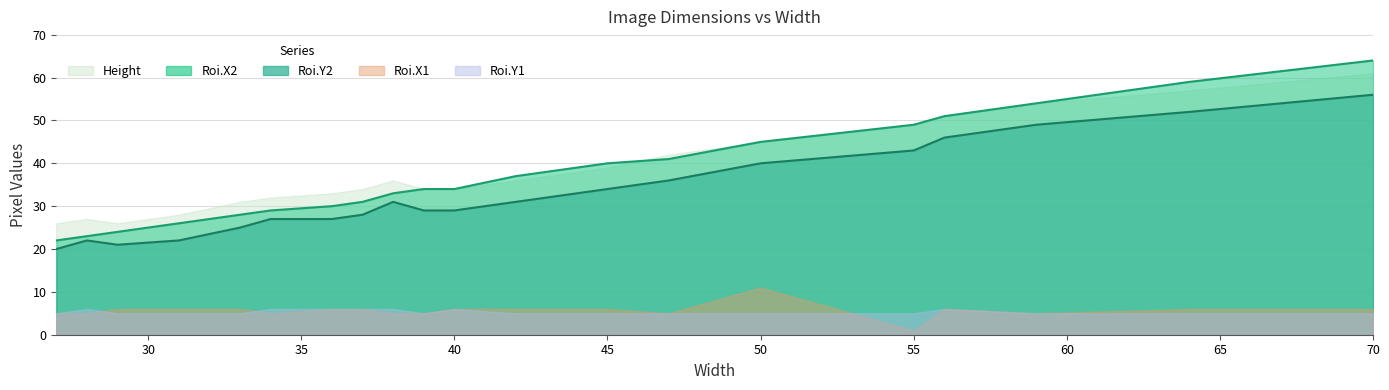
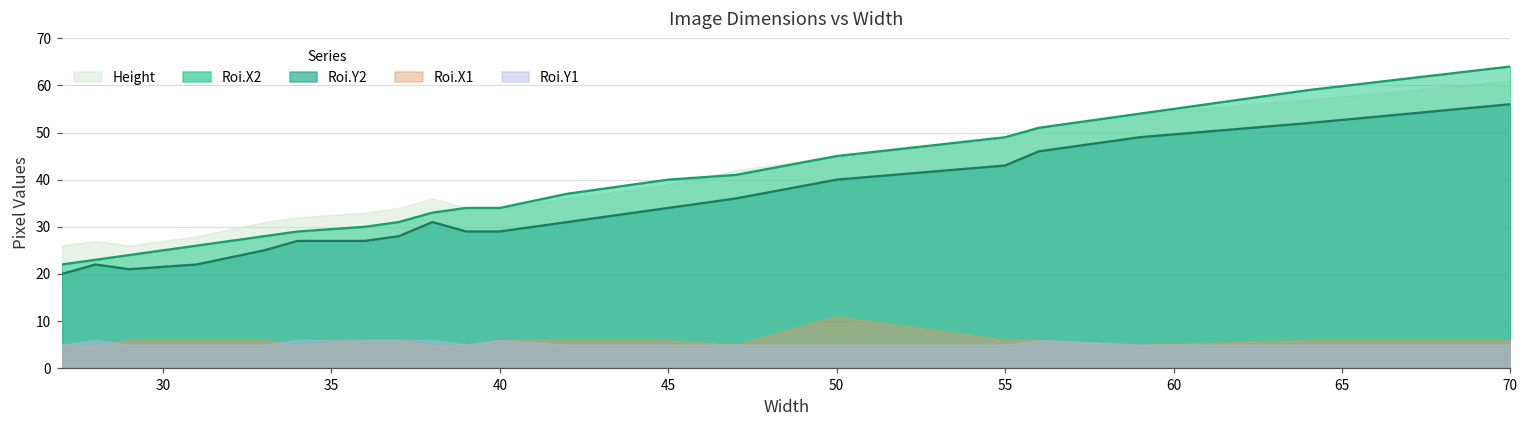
Roi.X1, 55: 1 -> 6
